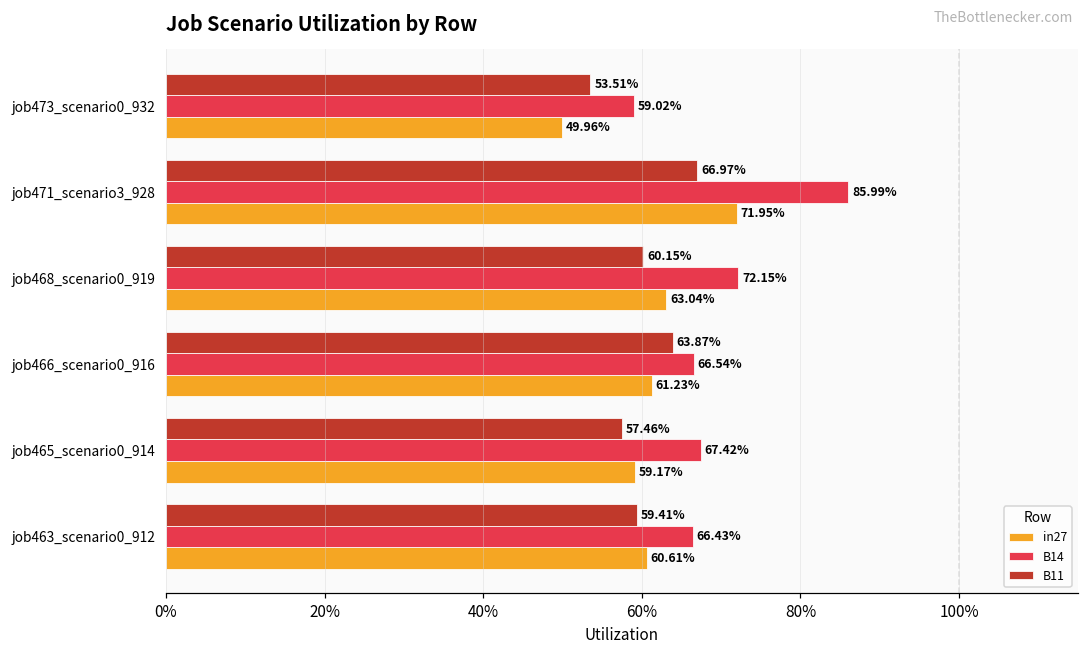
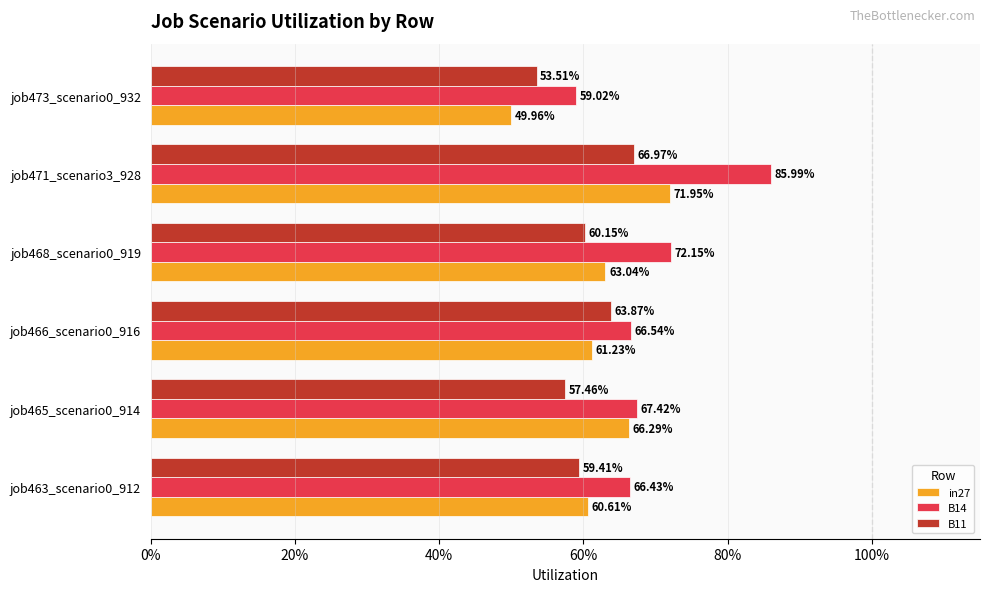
in27, job465_scenario0_914: 59.17% -> 66.29%
